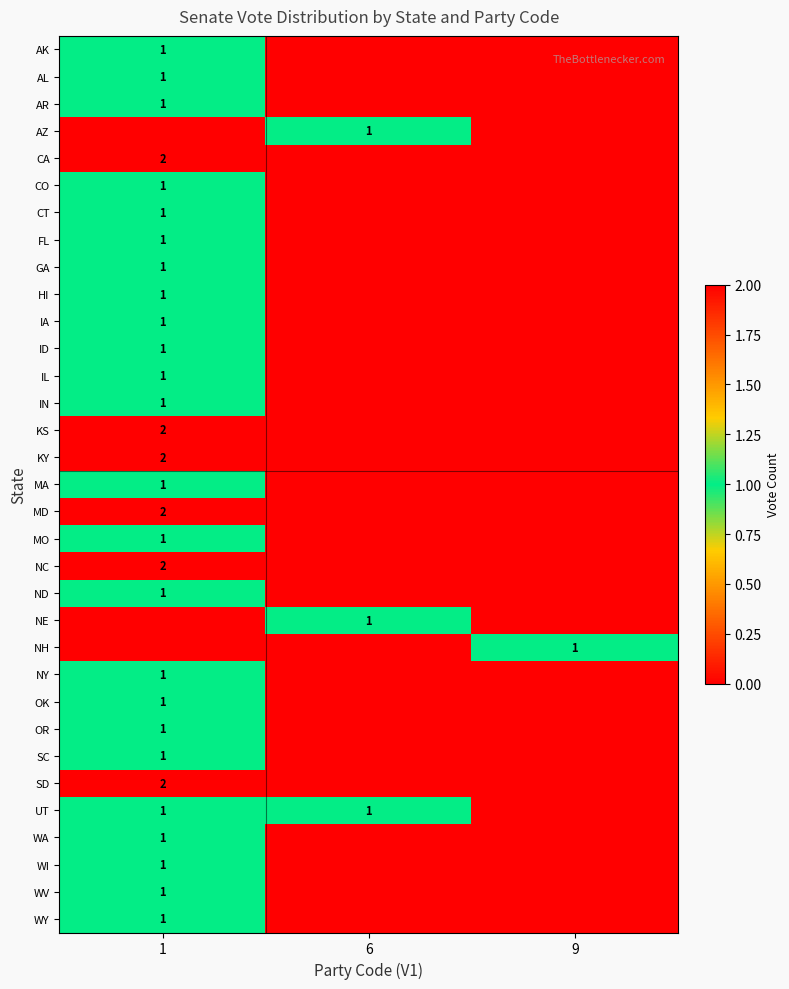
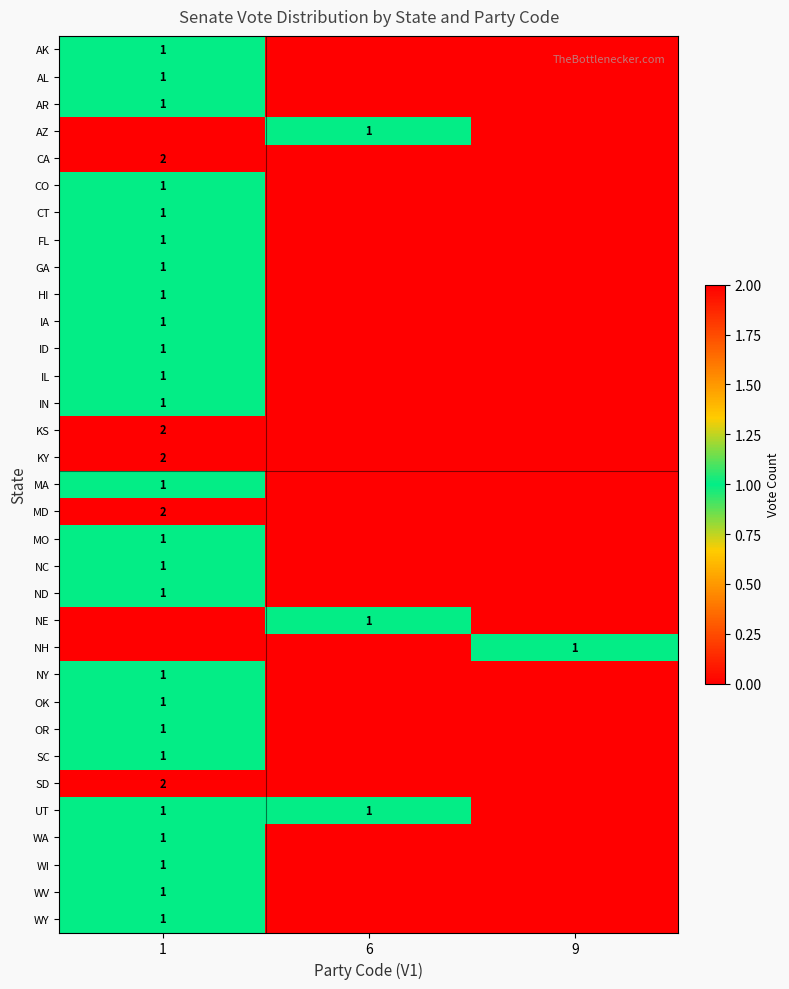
NC, 1: 2 -> 1
